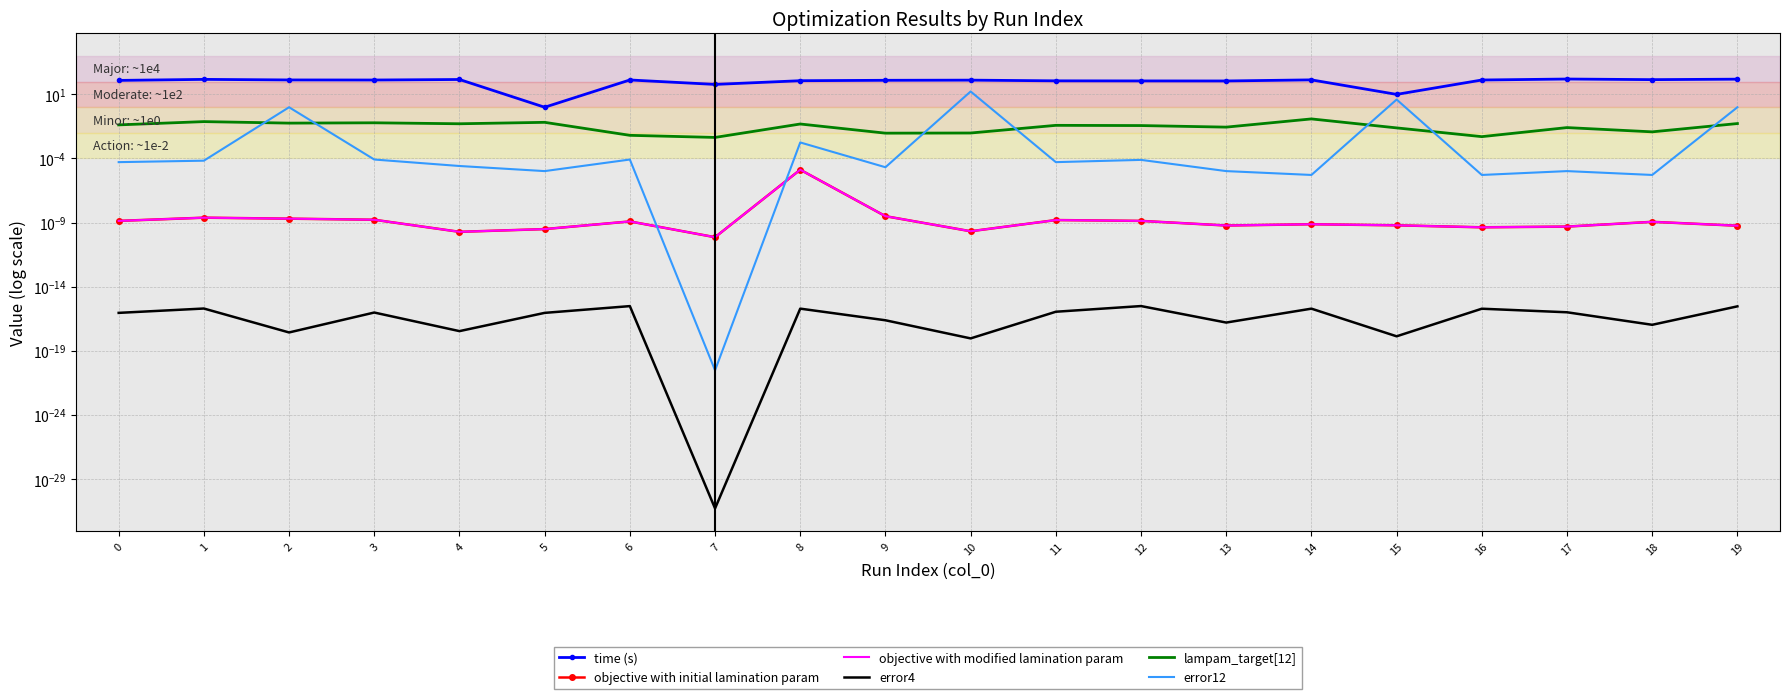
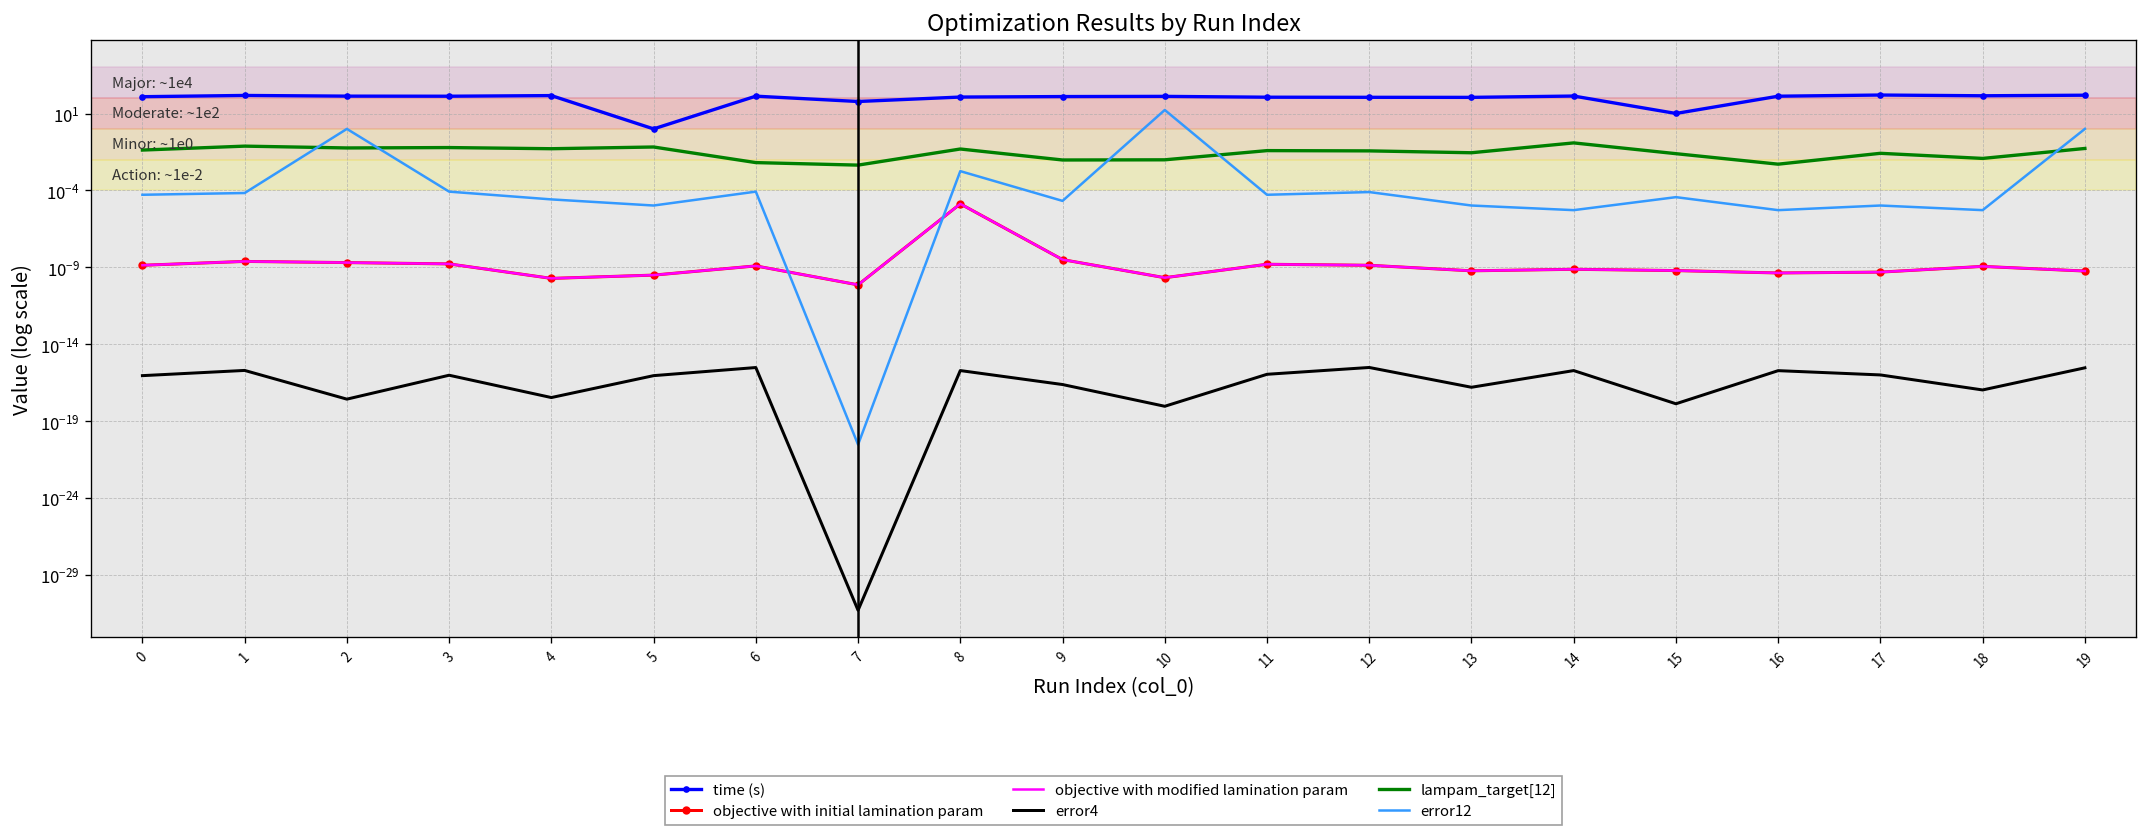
error12, 15: 4 -> 0
